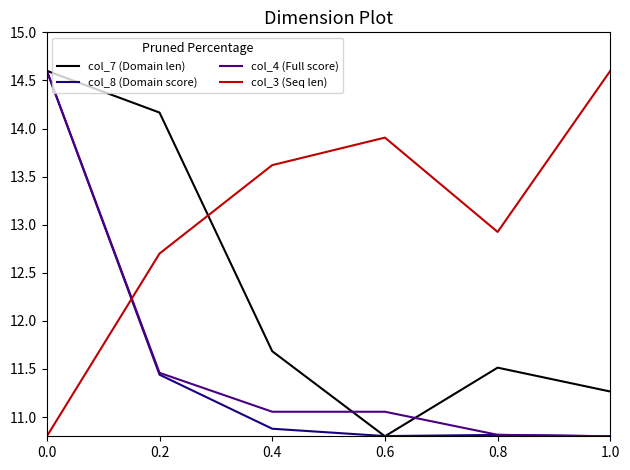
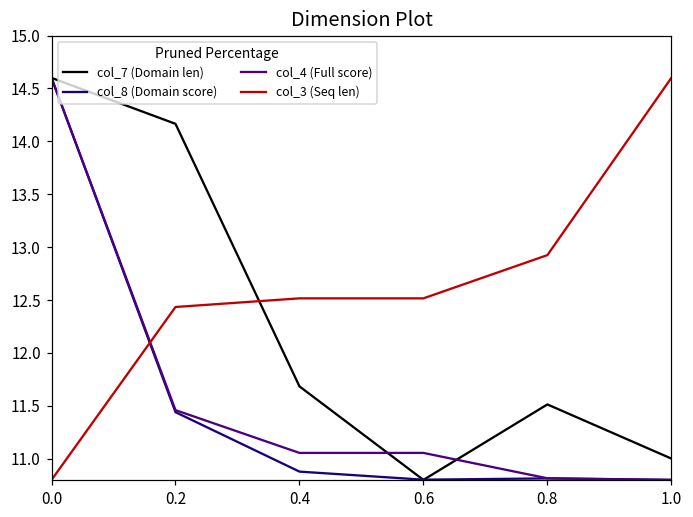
col_3 (Seq len), 0.2: 12.7 -> 12.4
col_3 (Seq len), 0.4: 13.6 -> 12.5
col_3 (Seq len), 0.6: 13.9 -> 12.5
col_7 (Domain len), 1.0: 11.3 -> 11.0
